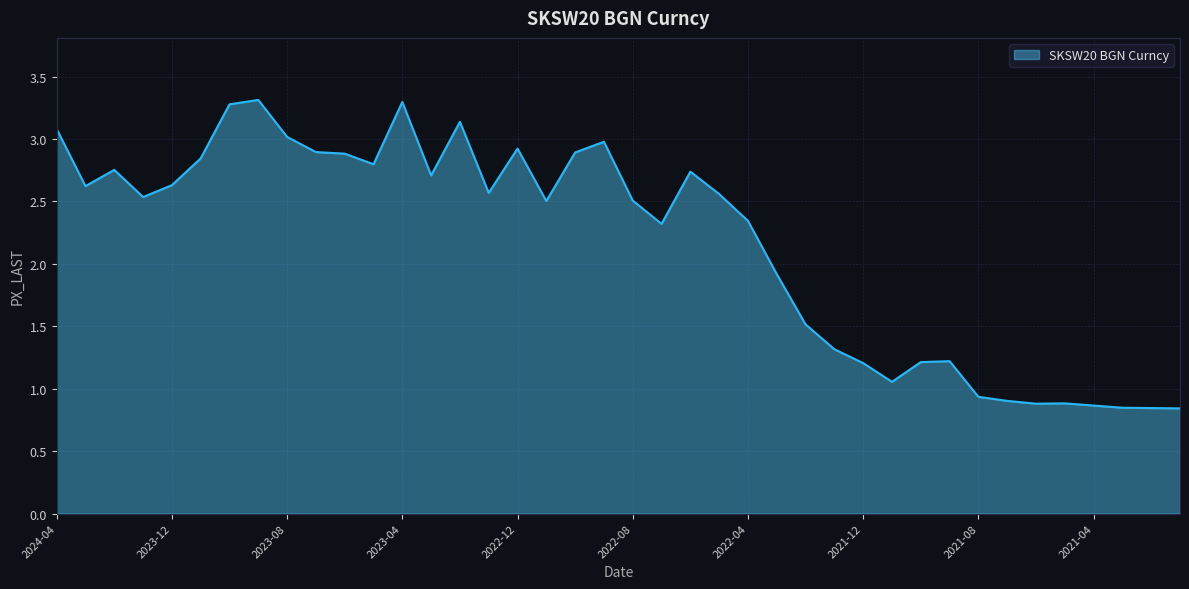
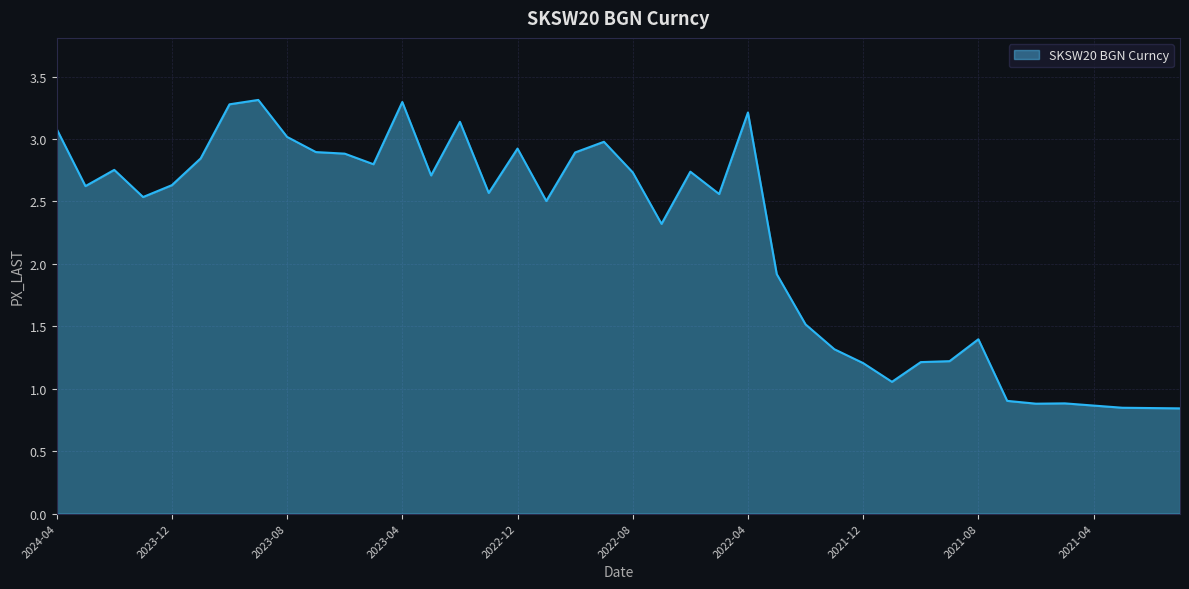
2022-08: 2.51 -> 2.73
2022-04: 2.34 -> 3.21
2021-08: 0.94 -> 1.40
